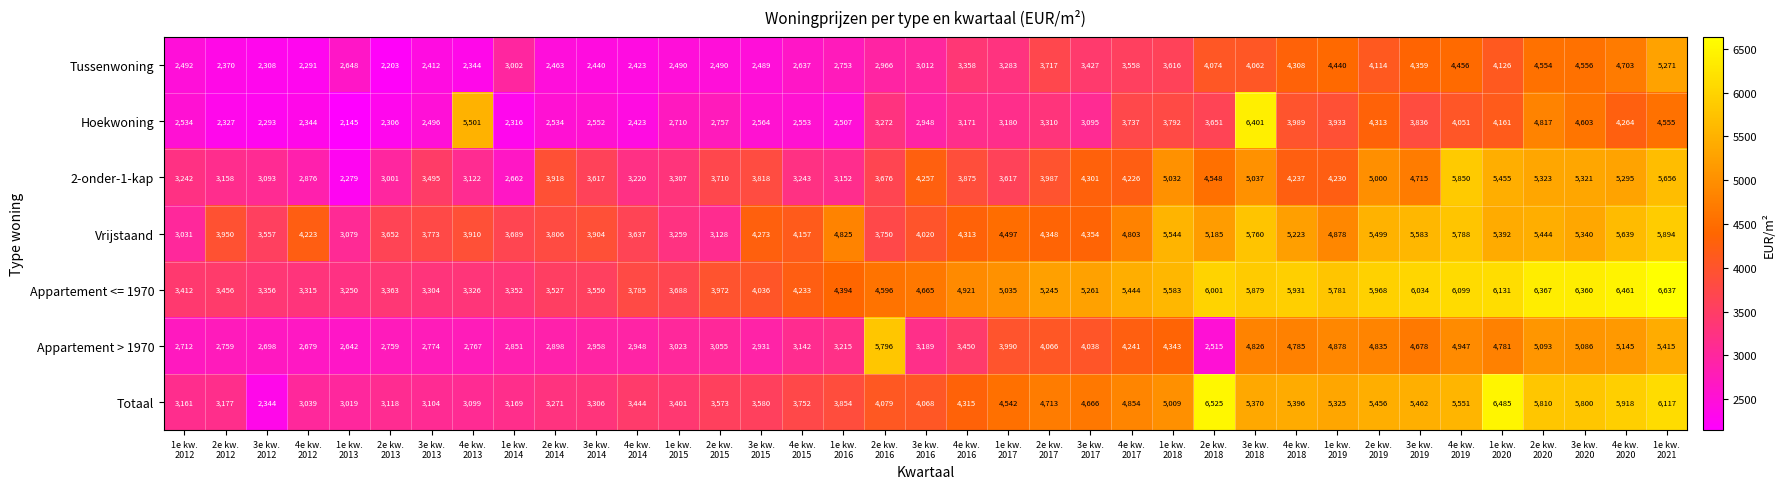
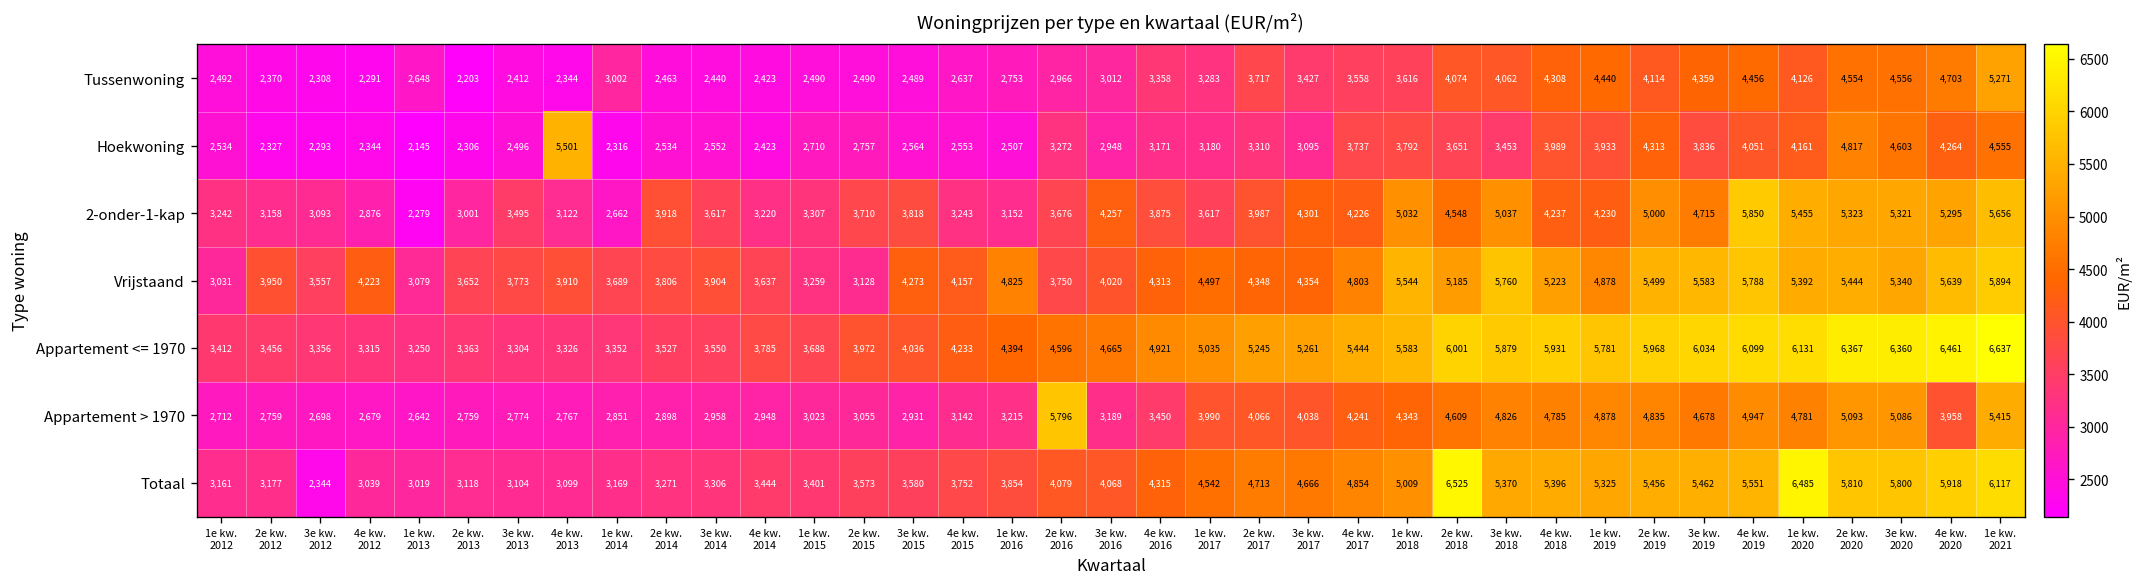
Hoekwoning, 3e kw. 2018: 6,401 -> 3,453
Appartement > 1970, 2e kw. 2018: 2,515 -> 4,609
Appartement > 1970, 4e kw. 2020: 5,145 -> 3,958
